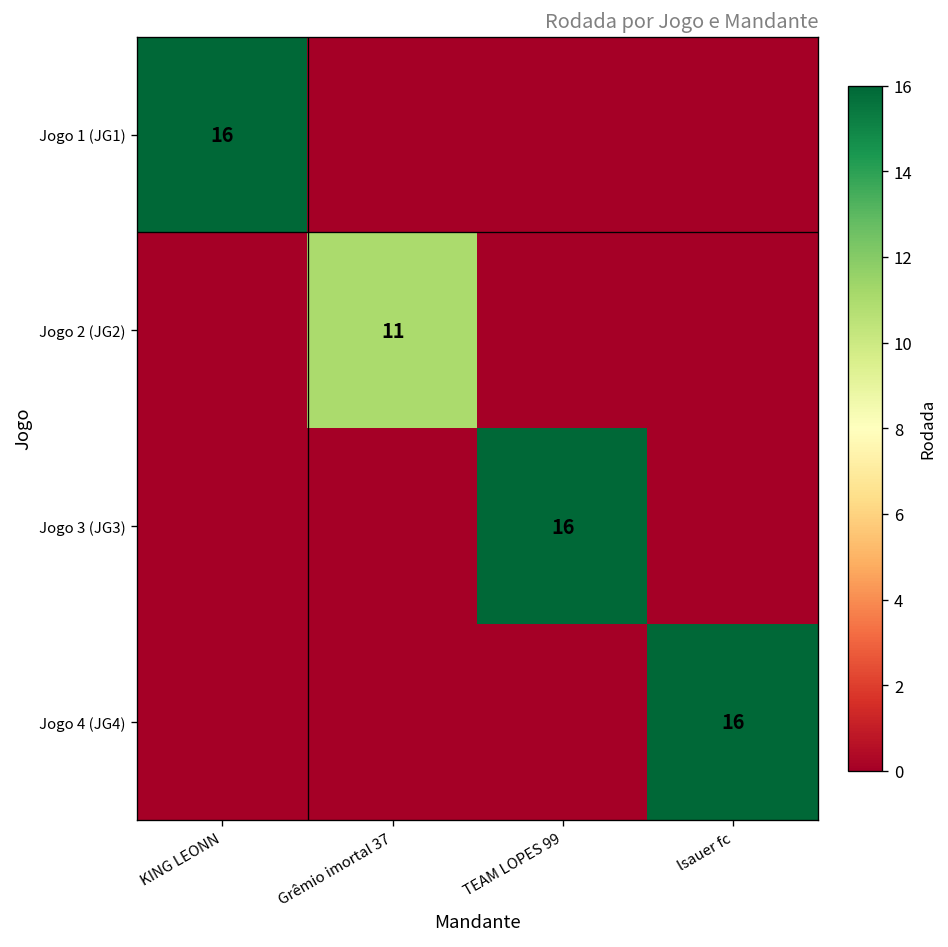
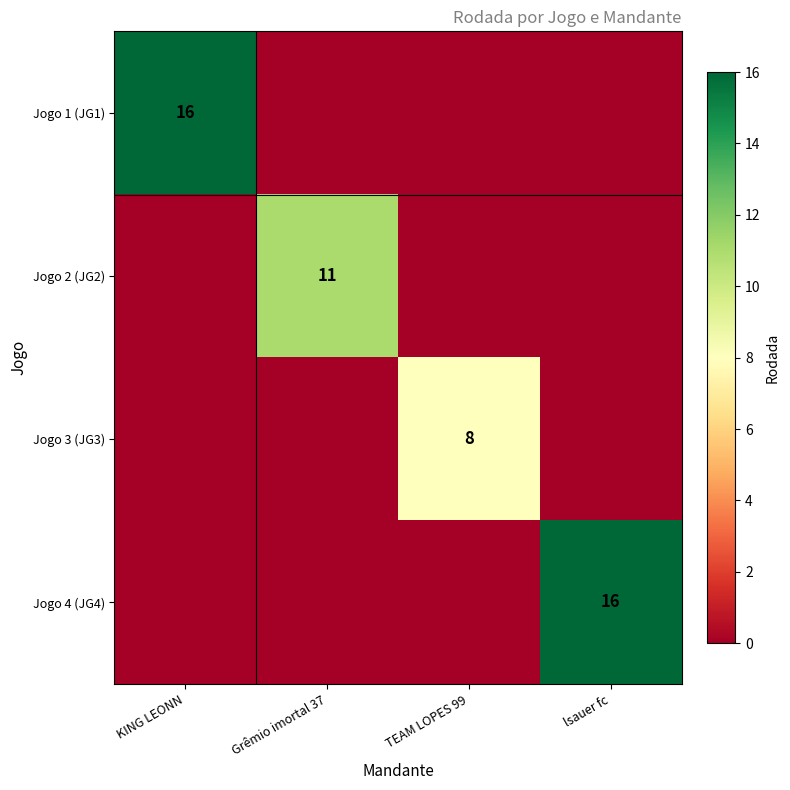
Jogo 3 (JG3), TEAM LOPES 99: 16 -> 8
